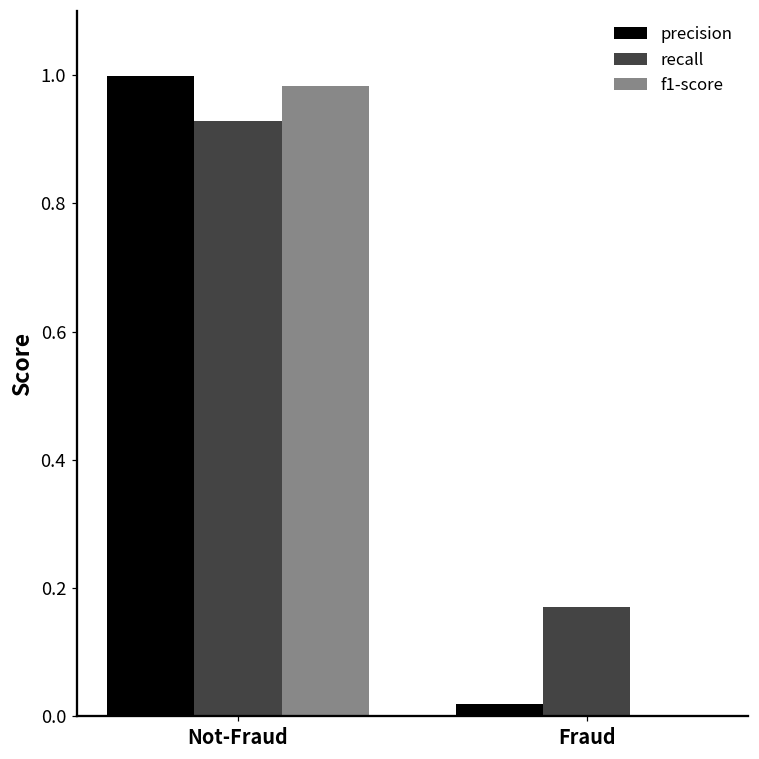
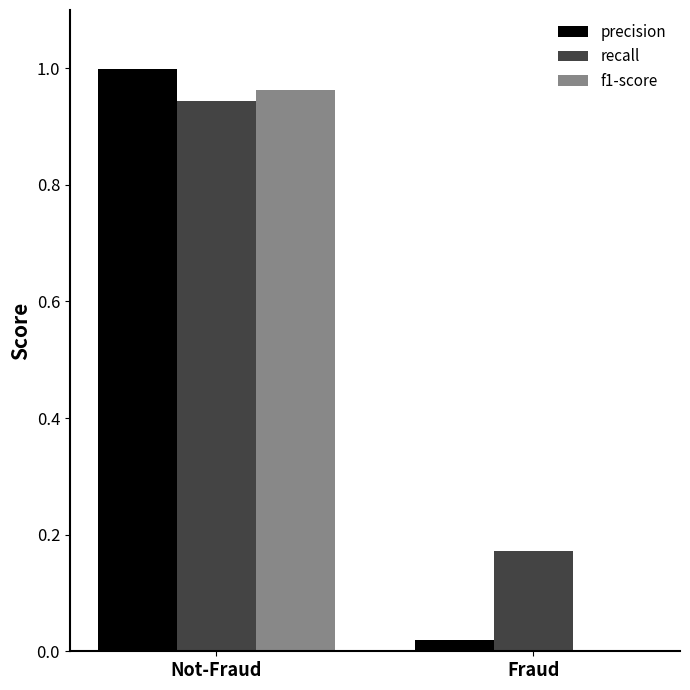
recall, Not-Fraud: 0.93 -> 0.94
f1-score, Not-Fraud: 0.98 -> 0.96
